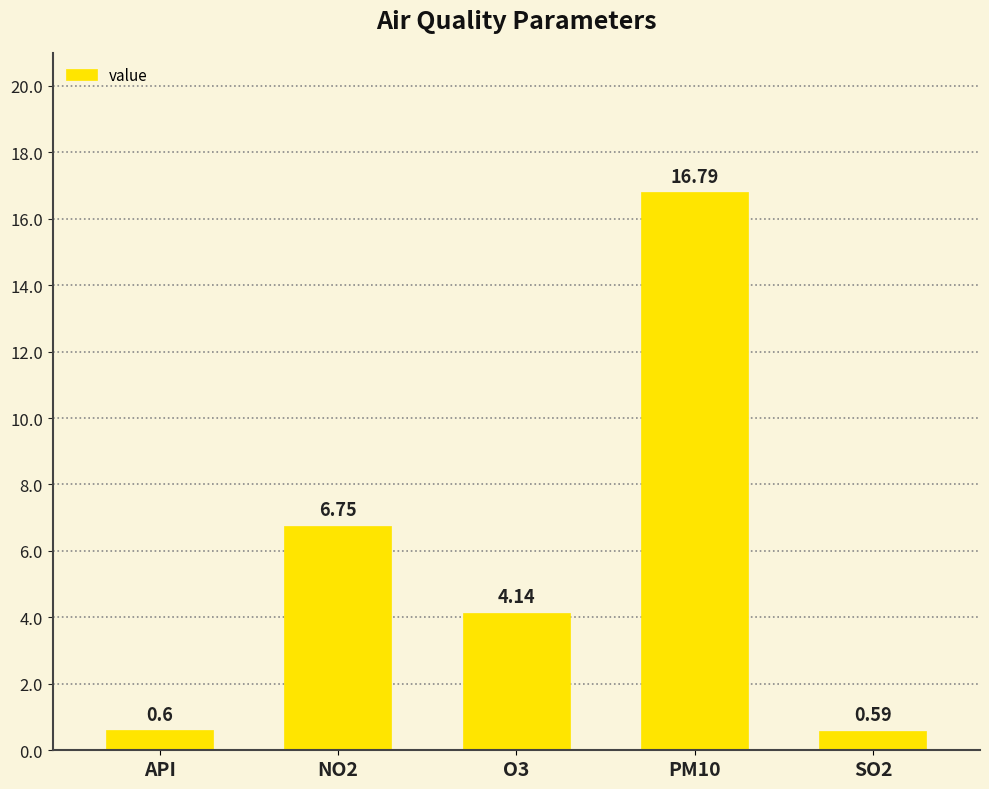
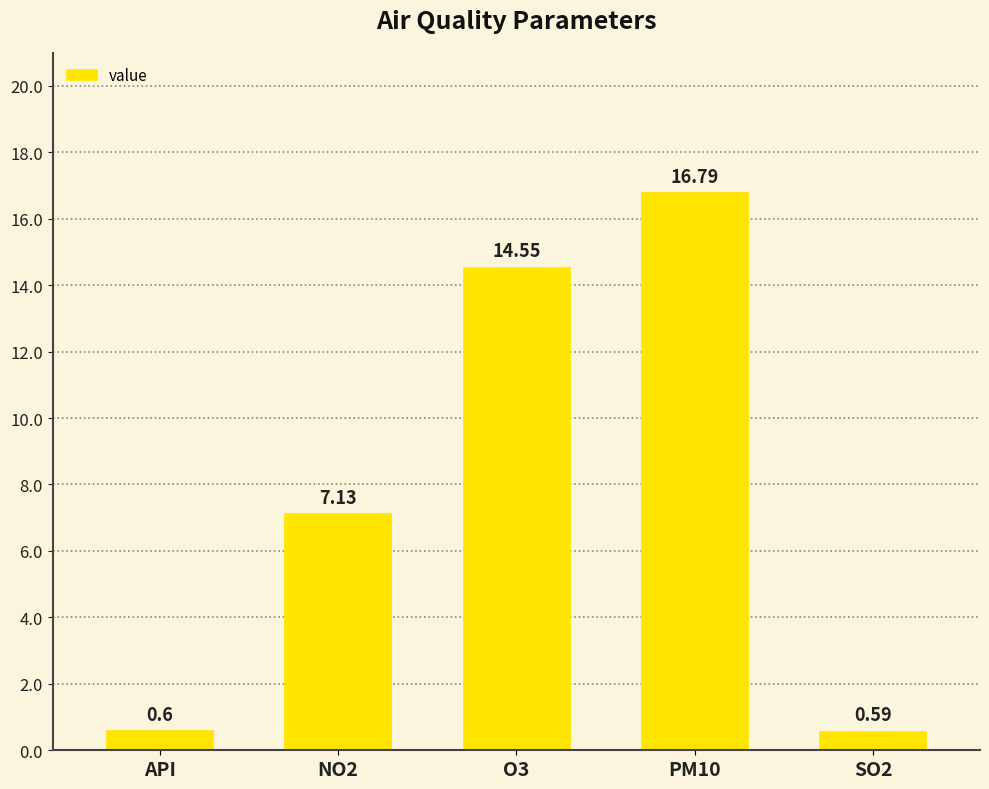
NO2: 6.75 -> 7.13
O3: 4.14 -> 14.55
